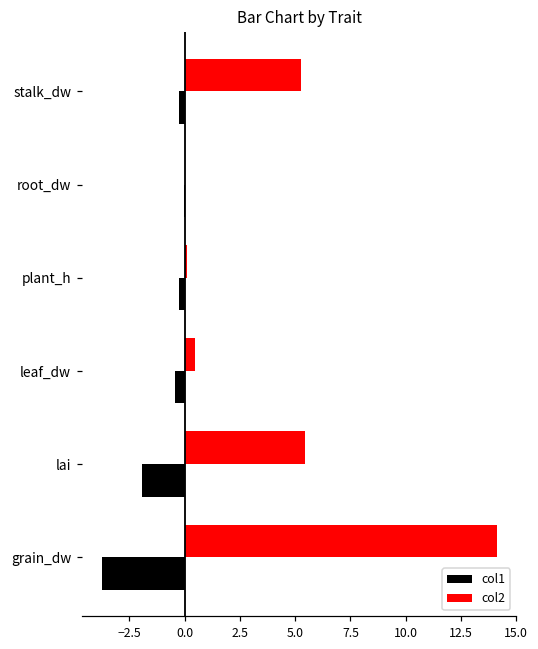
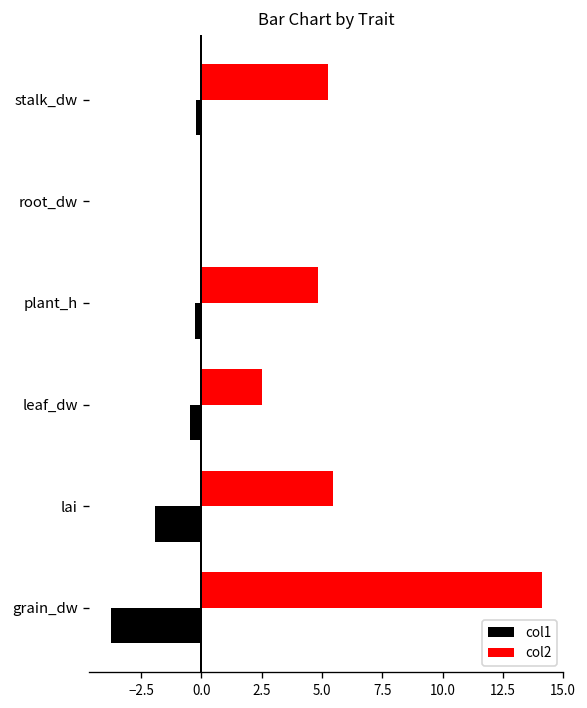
col2, plant_h: 0.1 -> 4.8
col2, leaf_dw: 0.5 -> 2.5
